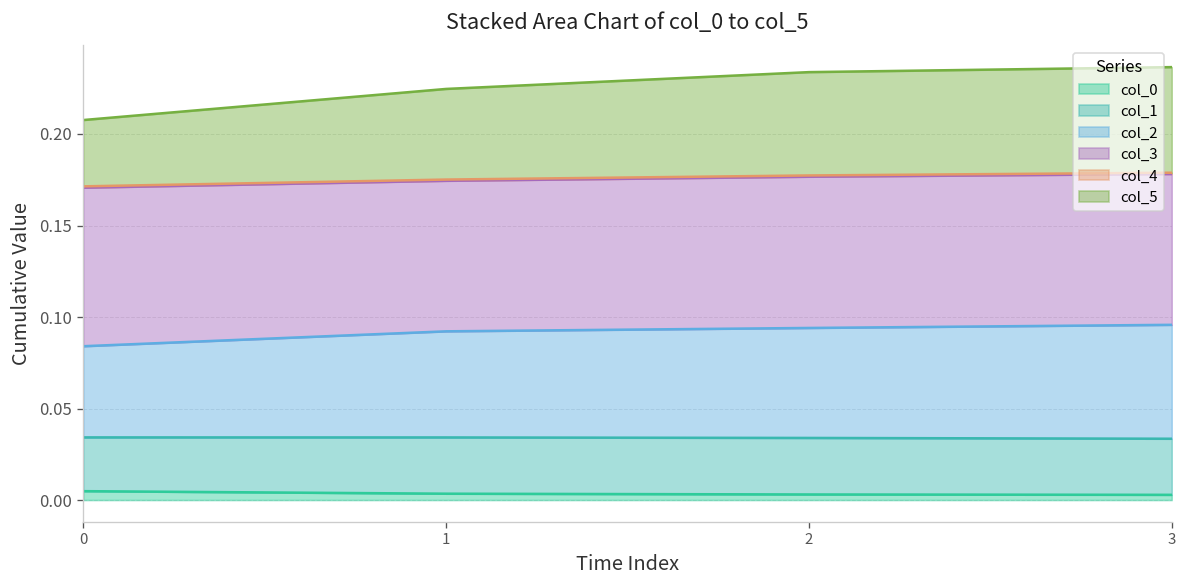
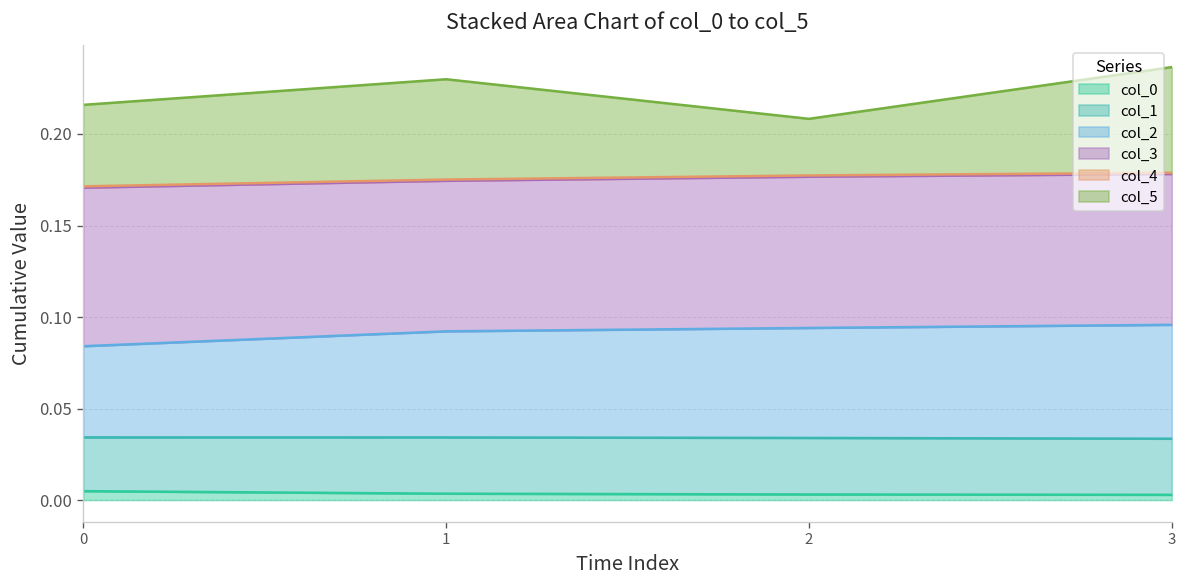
col_5, 0: 0.036 -> 0.045
col_5, 1: 0.050 -> 0.055
col_5, 2: 0.056 -> 0.031
